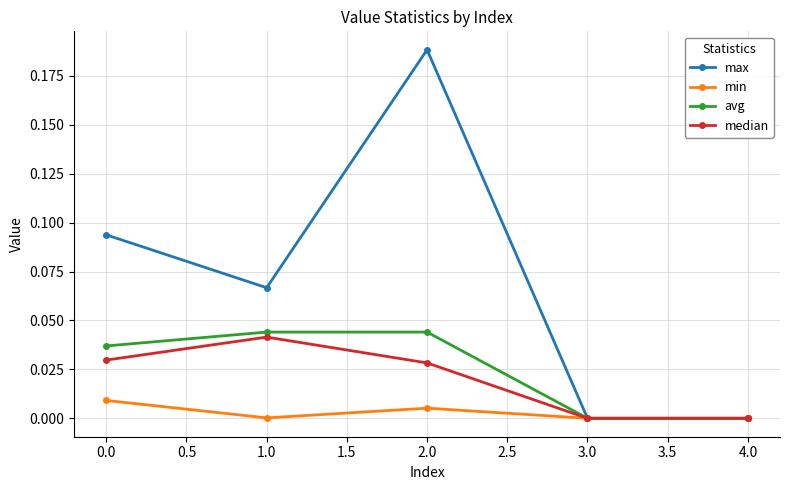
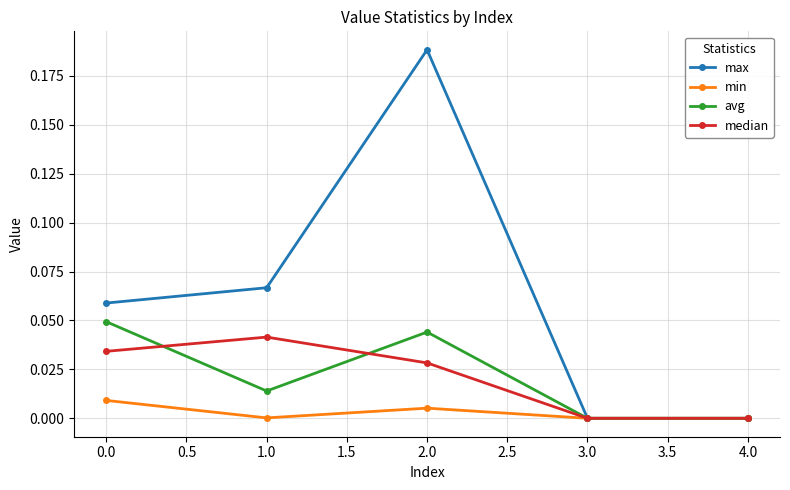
max, 0.0: 0.094 -> 0.059
avg, 0.0: 0.037 -> 0.049
median, 0.0: 0.030 -> 0.034
avg, 1.0: 0.044 -> 0.014
